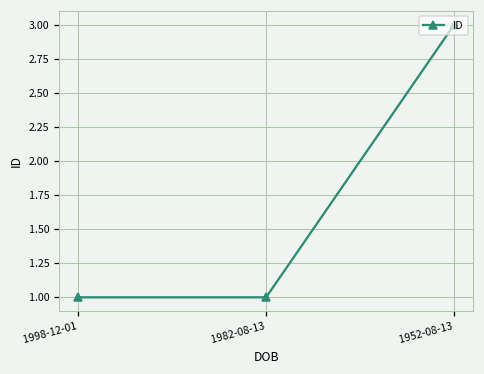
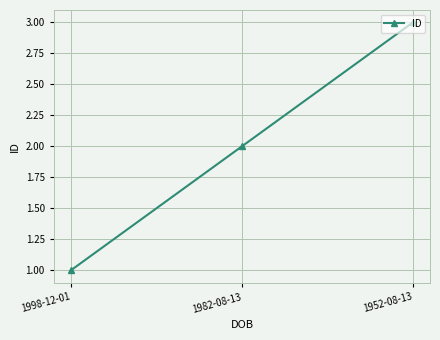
1982-08-13: 1 -> 2
